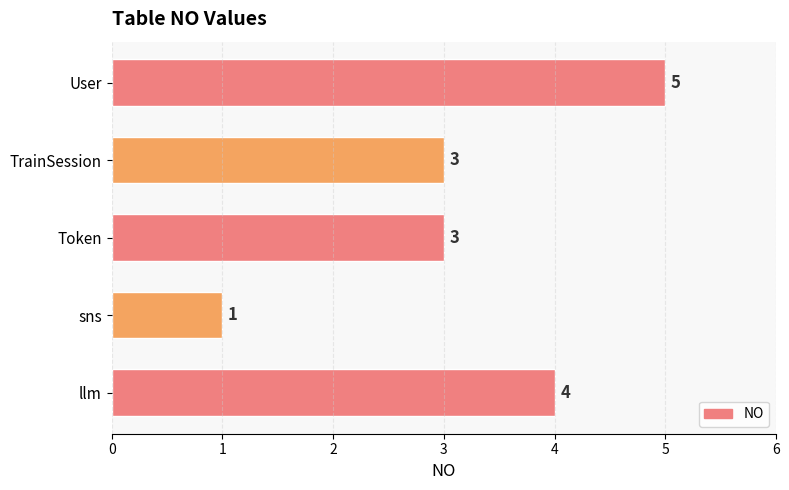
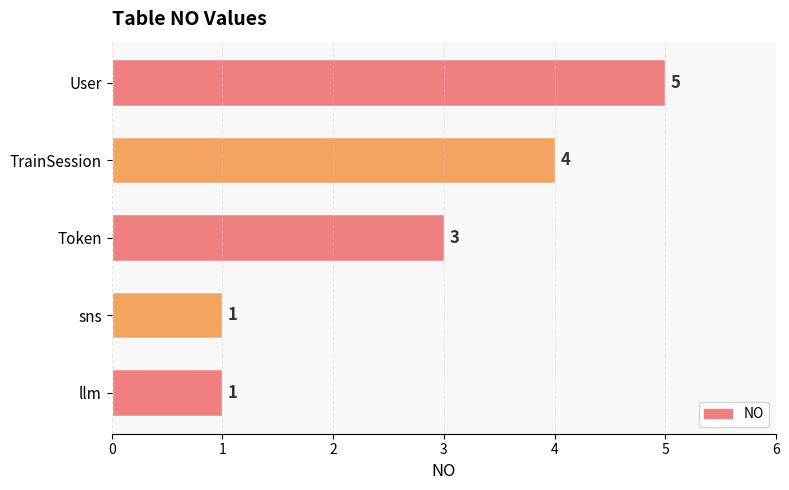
TrainSession: 3 -> 4
llm: 4 -> 1
